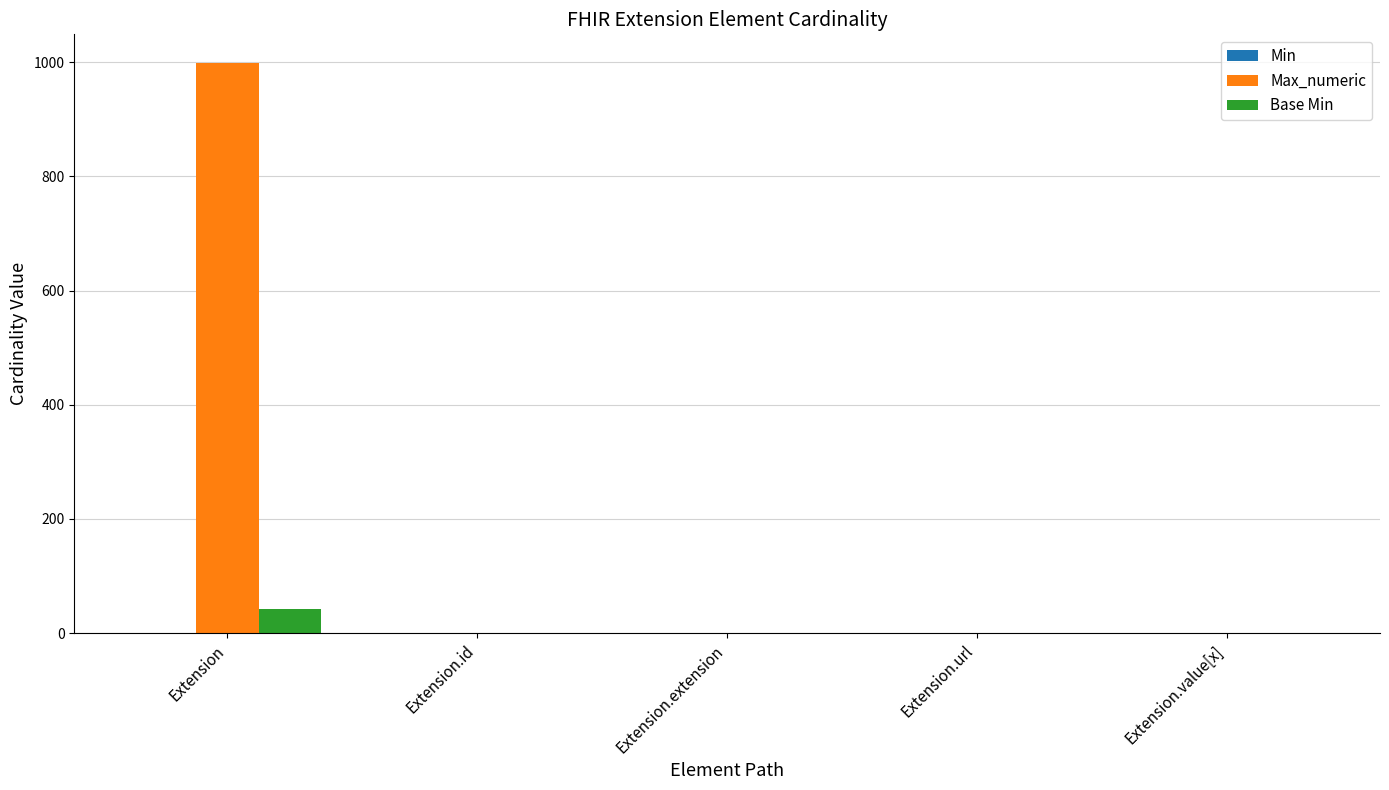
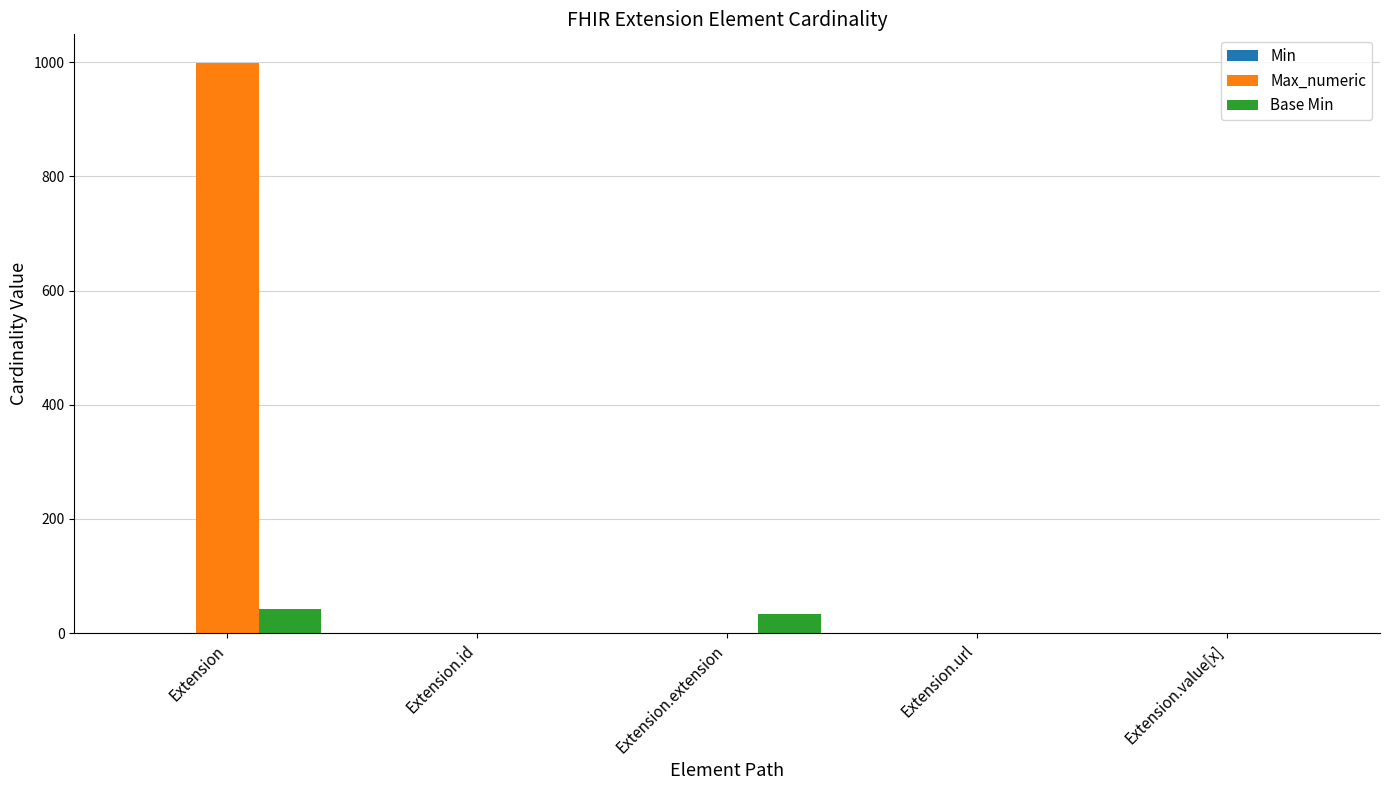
Base Min, Extension.extension: 0 -> 30
